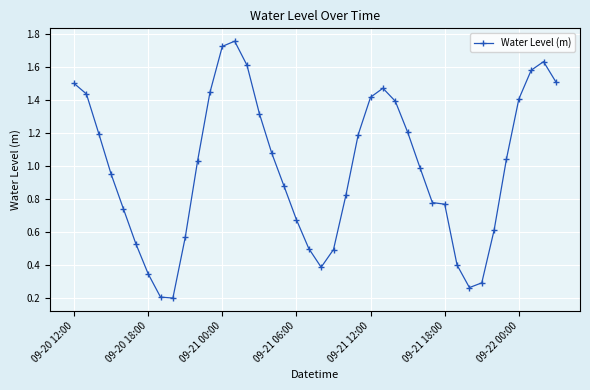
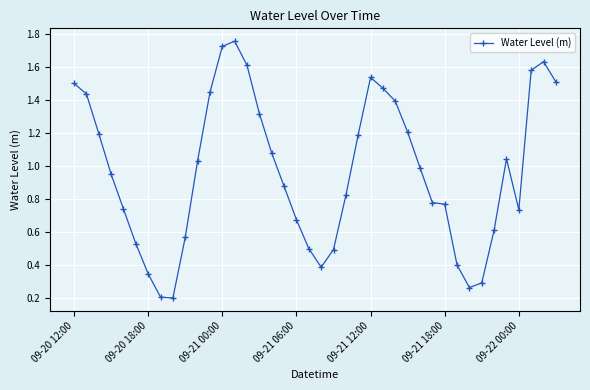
09-21 12:00: 1.42 -> 1.54
09-22 00:00: 1.41 -> 0.74
